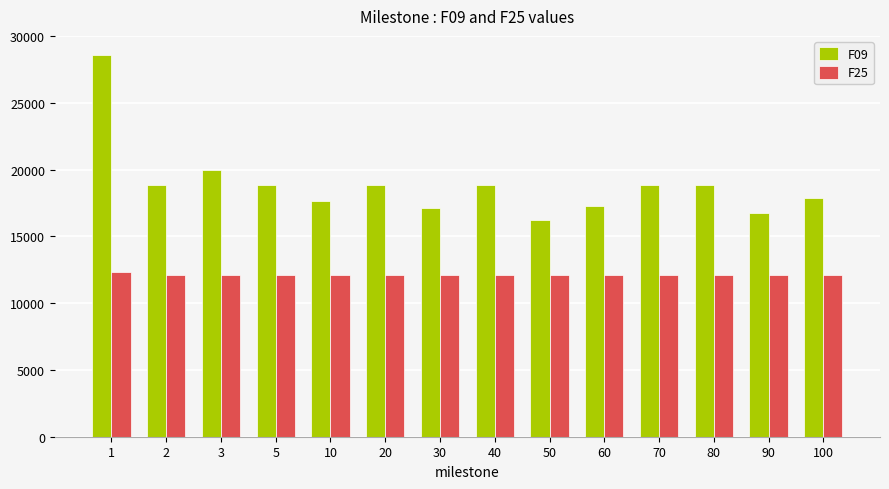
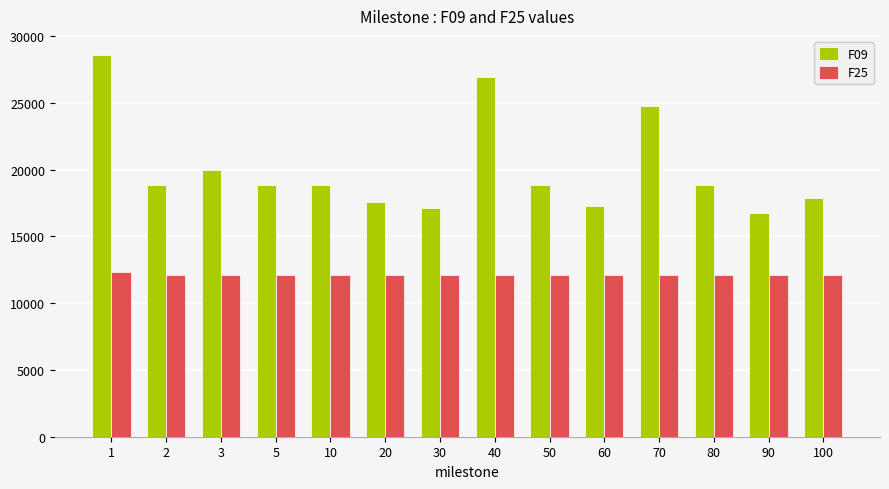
F09, 10: 17700 -> 18900
F09, 20: 18900 -> 17600
F09, 40: 18900 -> 27000
F09, 50: 16300 -> 18900
F09, 70: 18900 -> 24700
